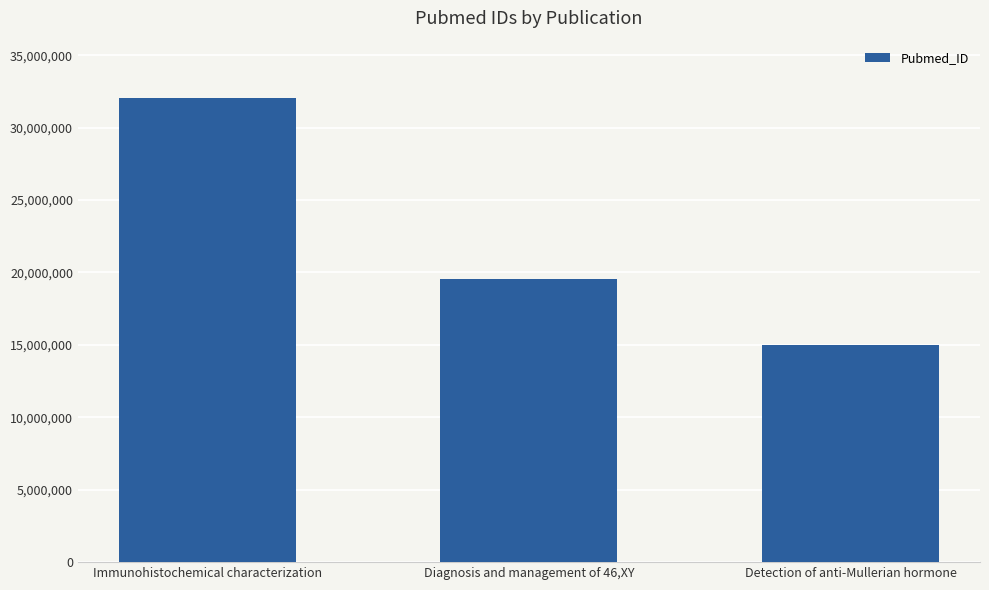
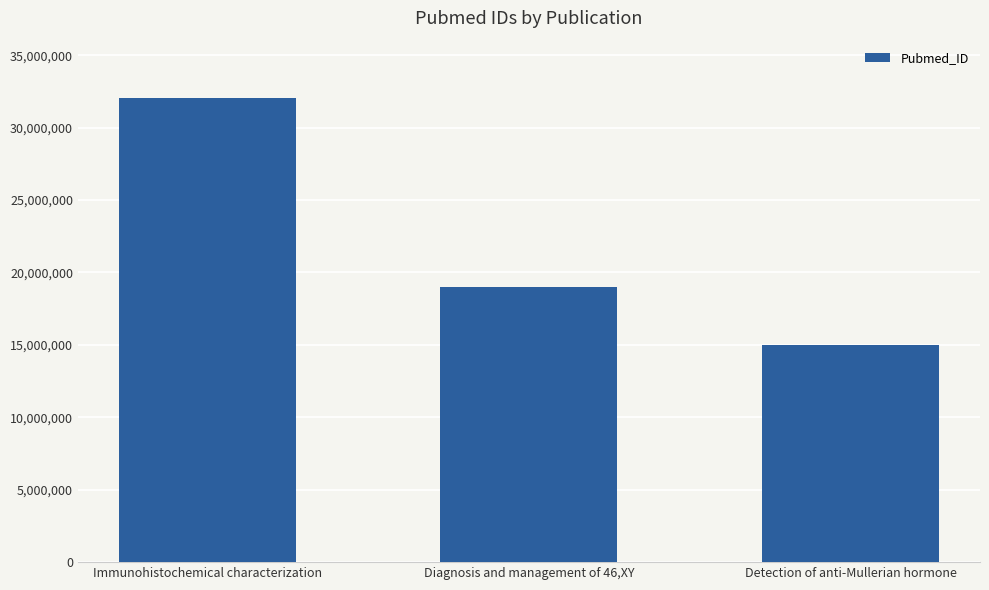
Diagnosis and management of 46,XY: 19,500,000 -> 19,000,000
